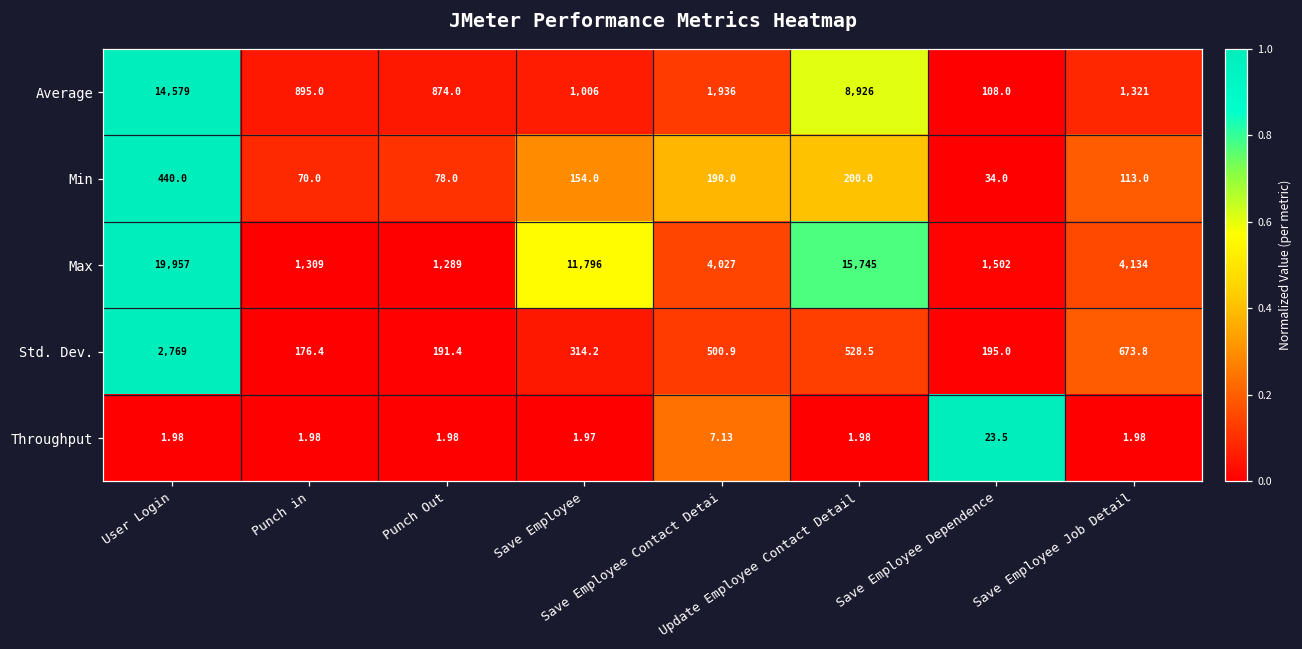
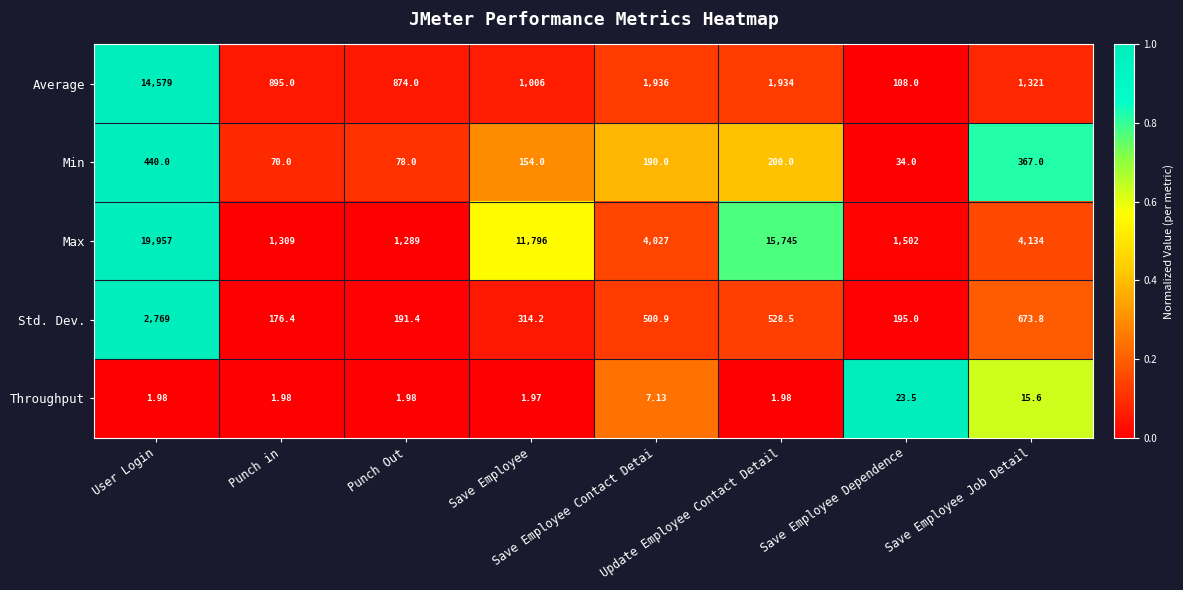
Average, Update Employee Contact Detail: 8,926 -> 1,934
Min, Save Employee Job Detail: 113.0 -> 367.0
Throughput, Save Employee Job Detail: 1.98 -> 15.6
